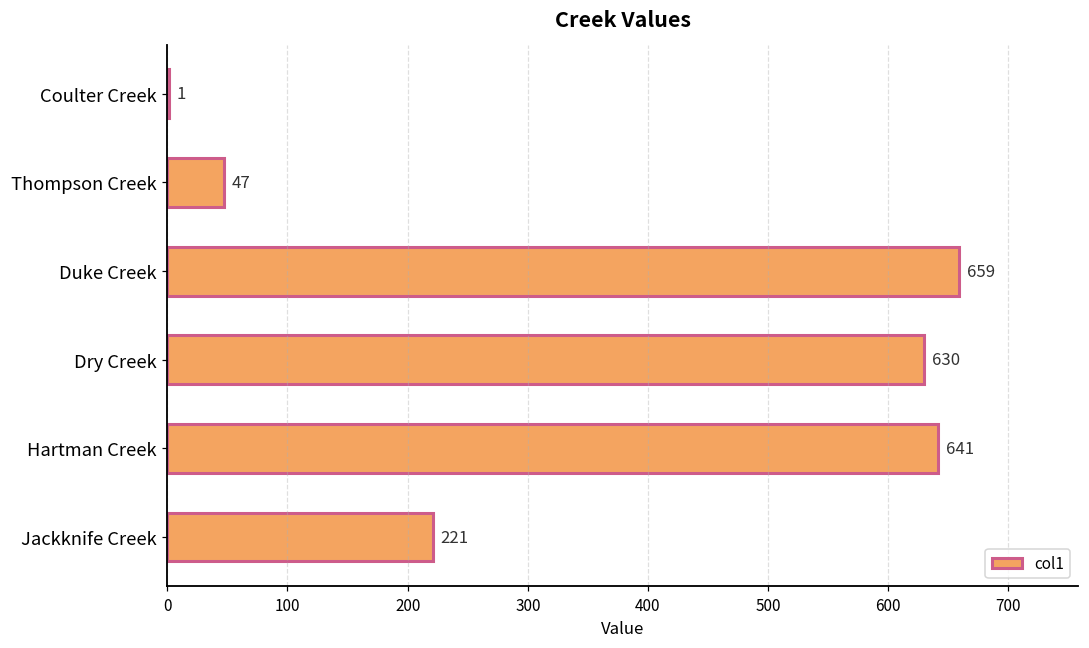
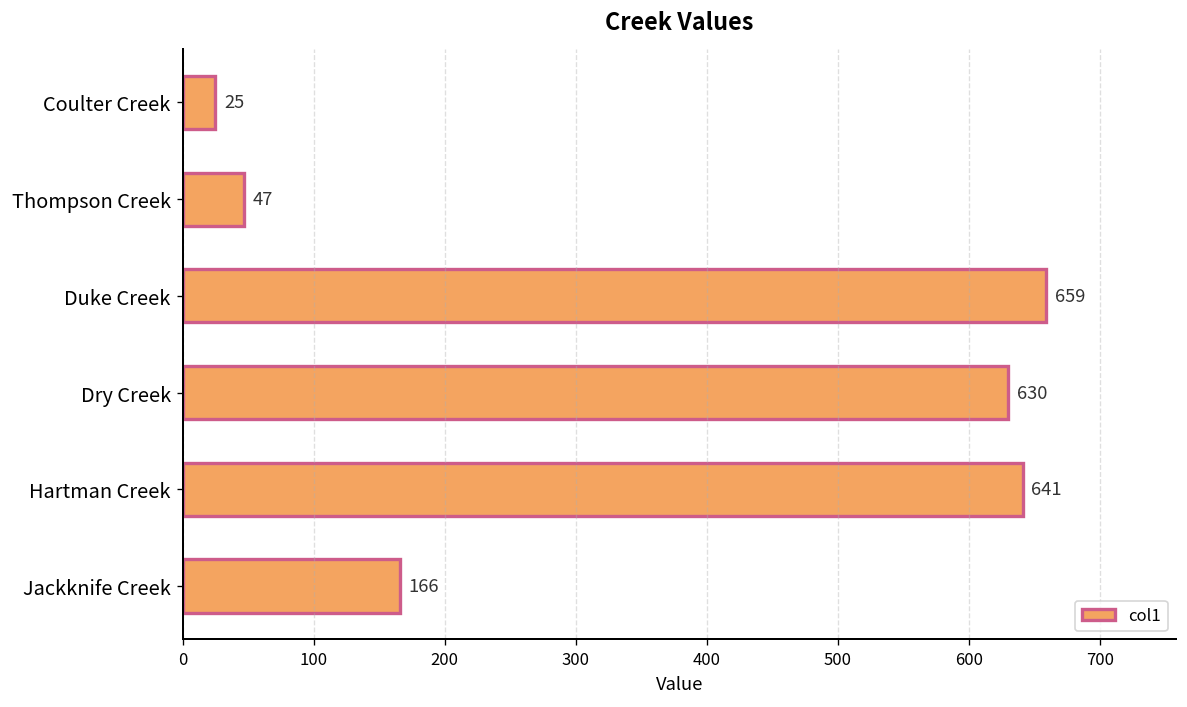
Coulter Creek: 1 -> 25
Jackknife Creek: 221 -> 166
